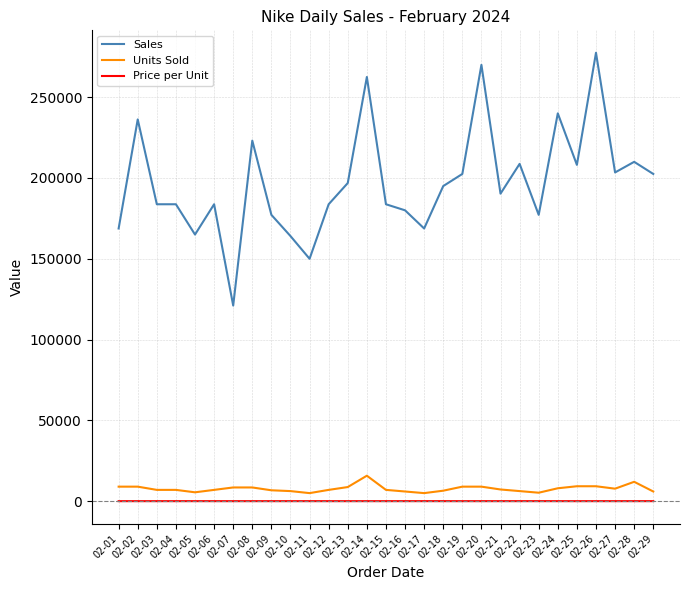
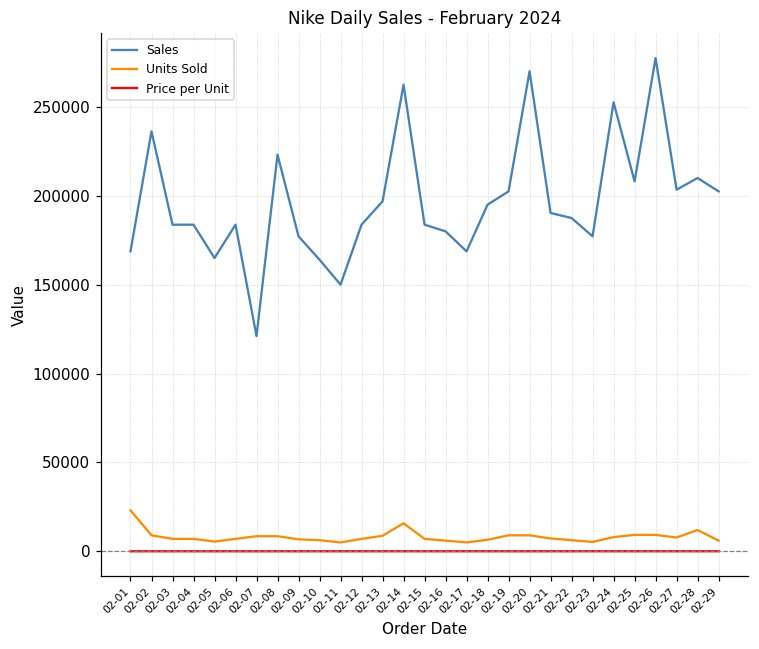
Units Sold, 02-01: 9000 -> 23000
Sales, 02-22: 209000 -> 188000
Sales, 02-24: 240000 -> 253000
